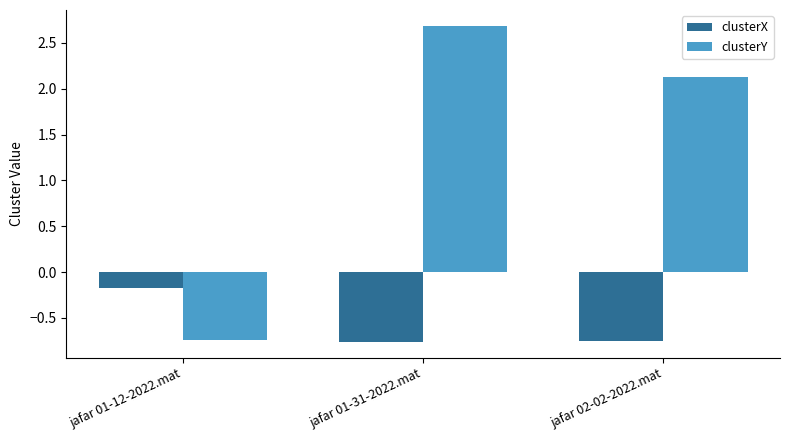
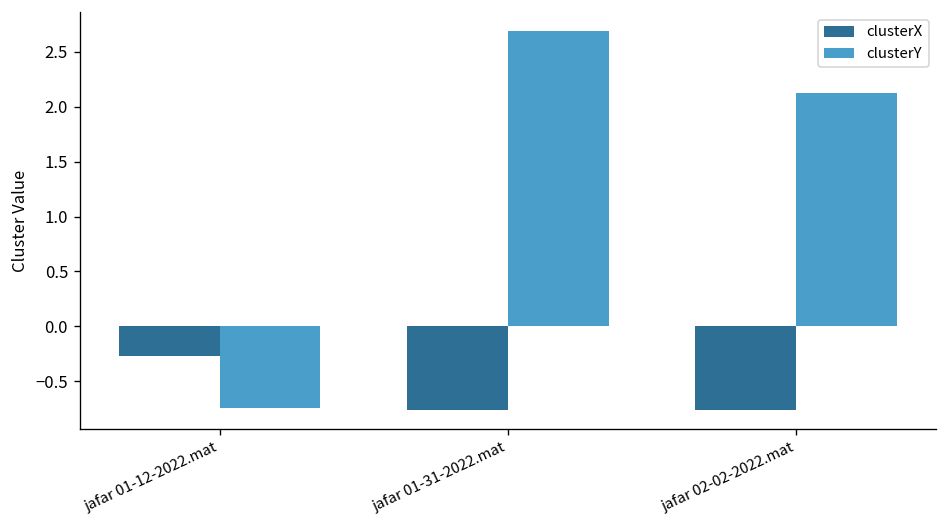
clusterX, jafar 01-12-2022.mat: -0.2 -> -0.3
